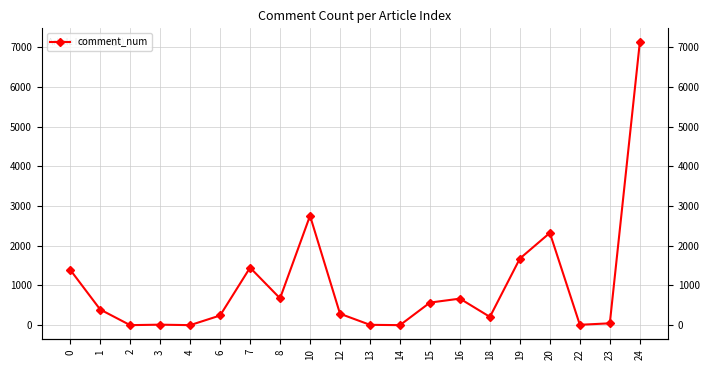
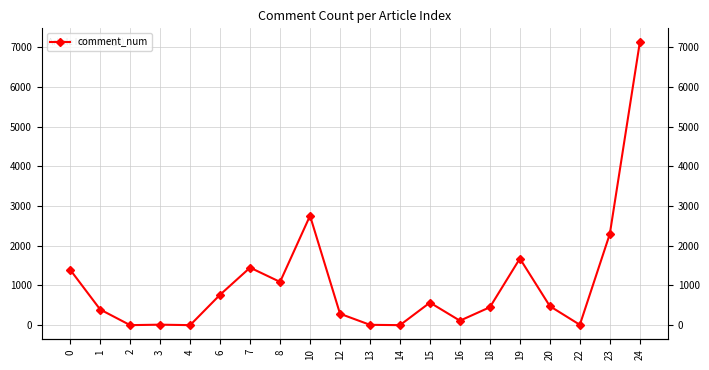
6: 200 -> 800
8: 700 -> 1100
16: 700 -> 100
18: 200 -> 500
20: 2300 -> 500
23: 0 -> 2300
